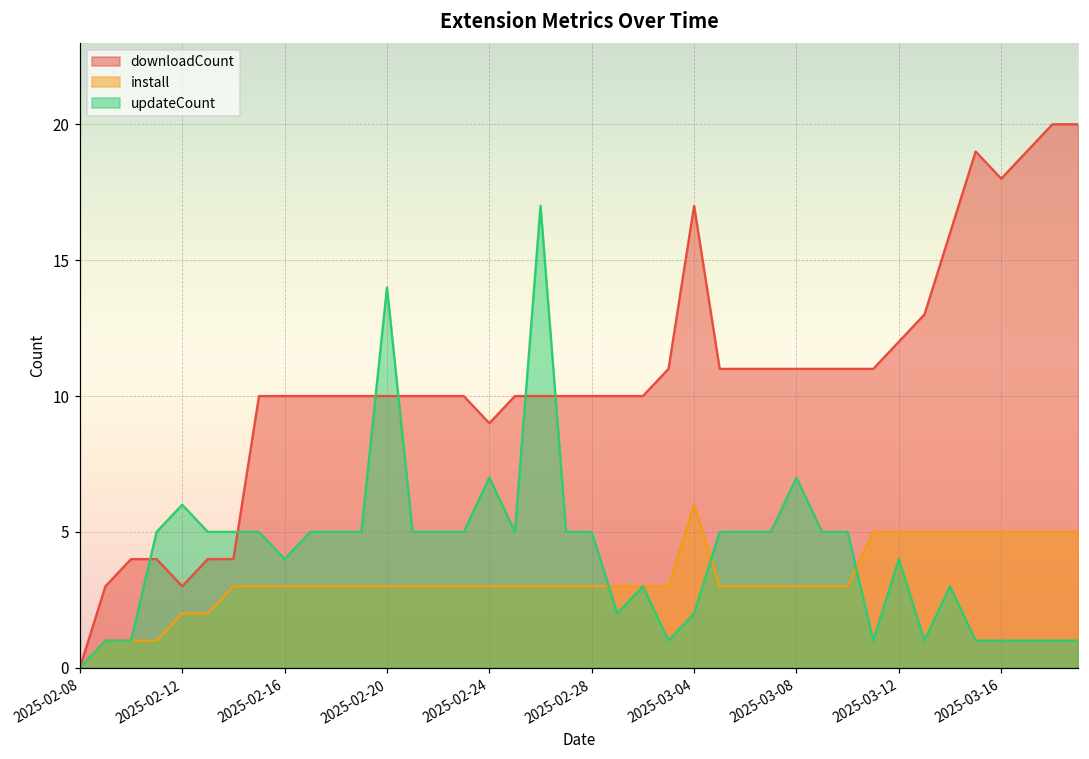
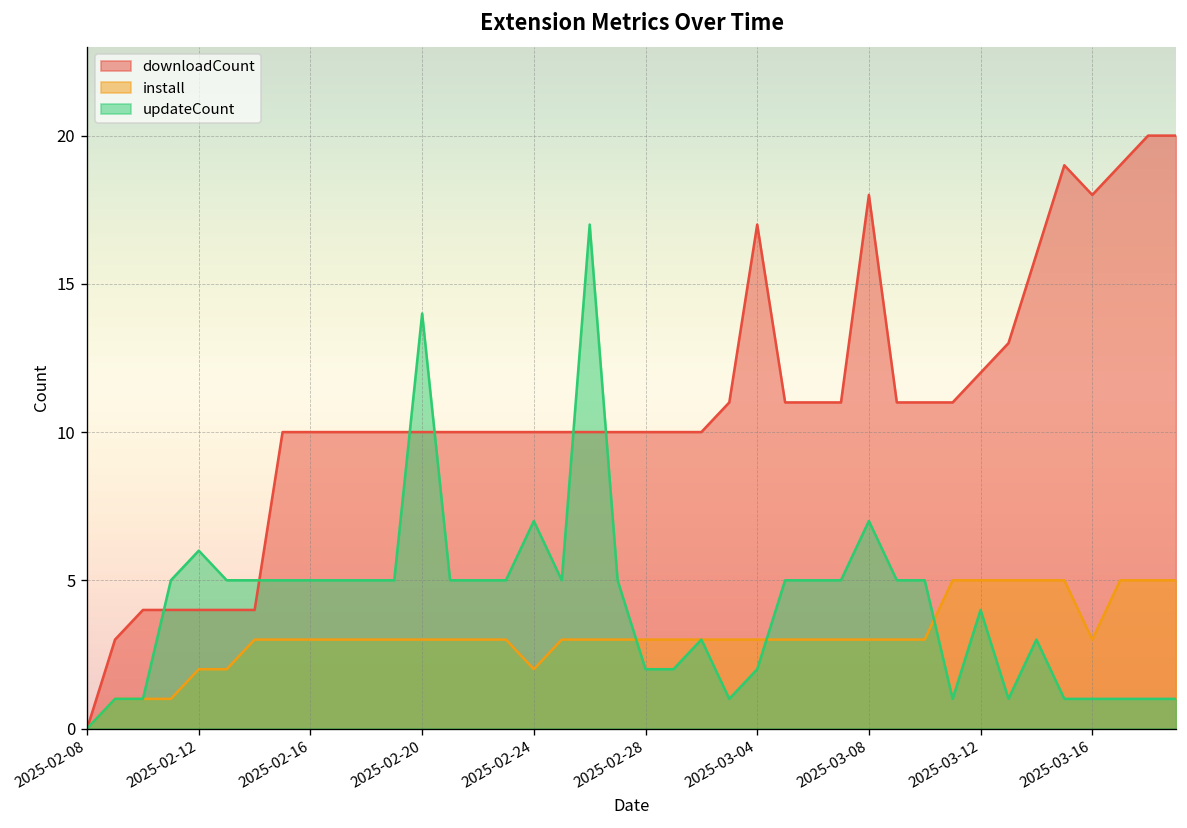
downloadCount, 2025-02-12: 3 -> 4
updateCount, 2025-02-16: 4 -> 5
downloadCount, 2025-02-24: 9 -> 10
install, 2025-02-24: 3 -> 2
updateCount, 2025-02-28: 5 -> 2
install, 2025-03-04: 6 -> 3
downloadCount, 2025-03-08: 11 -> 18
install, 2025-03-16: 5 -> 3
